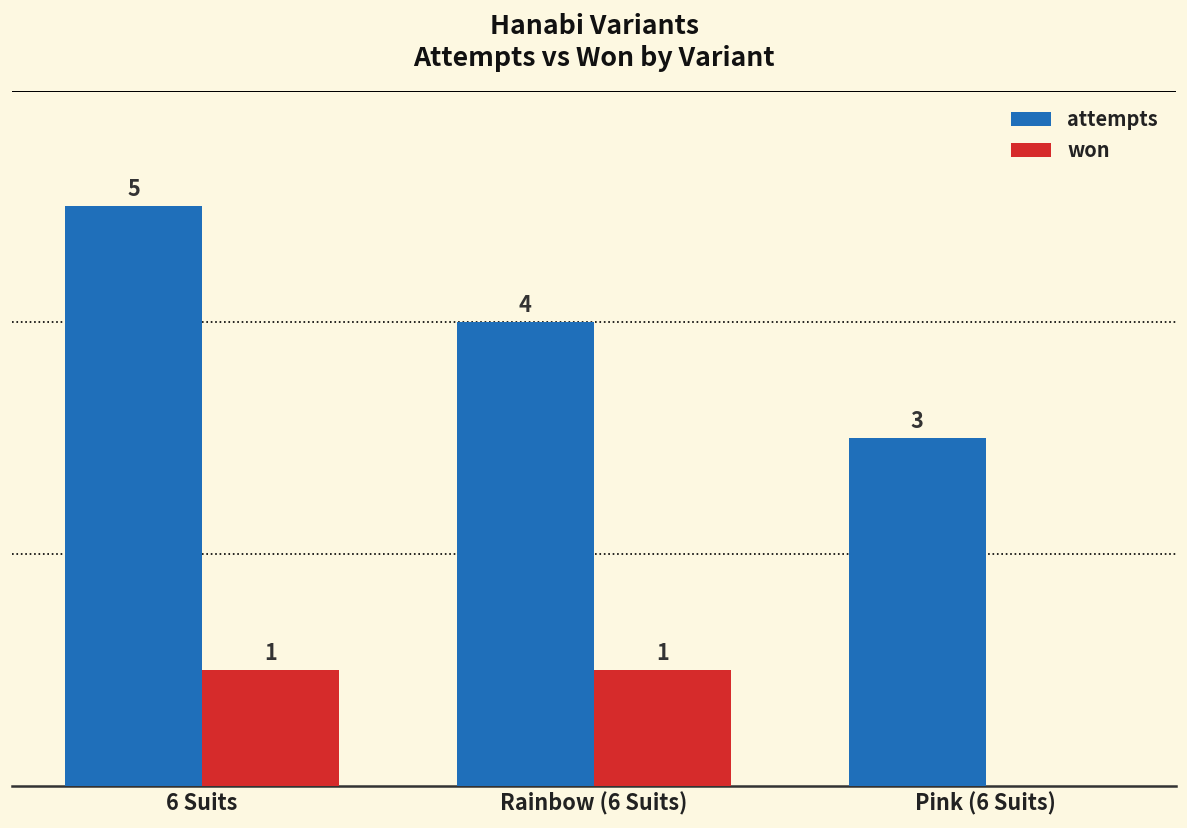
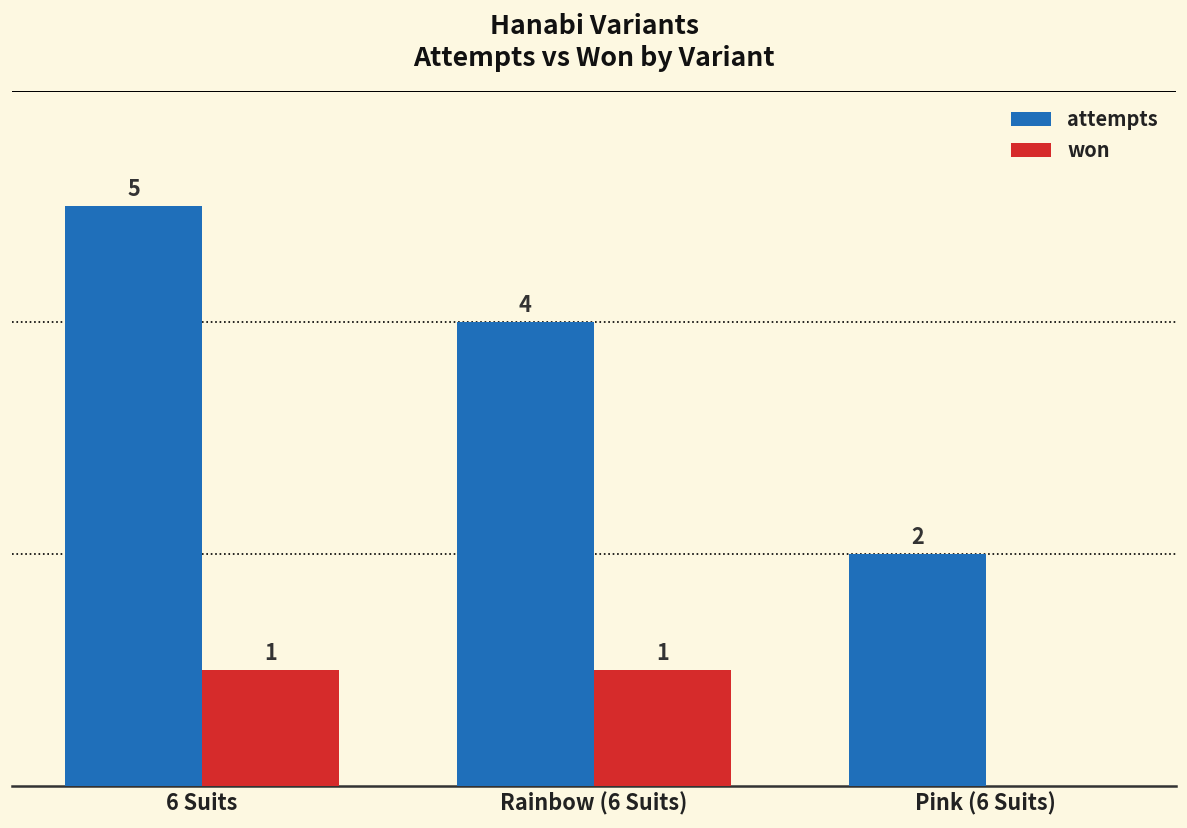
attempts, Pink (6 Suits): 3 -> 2
